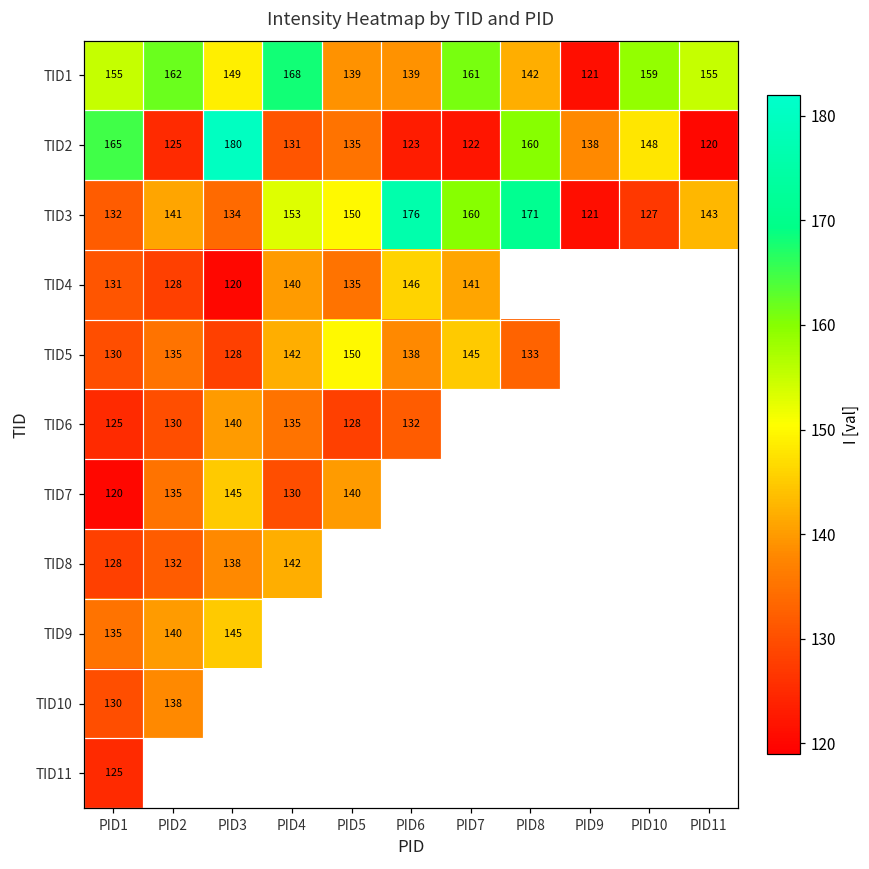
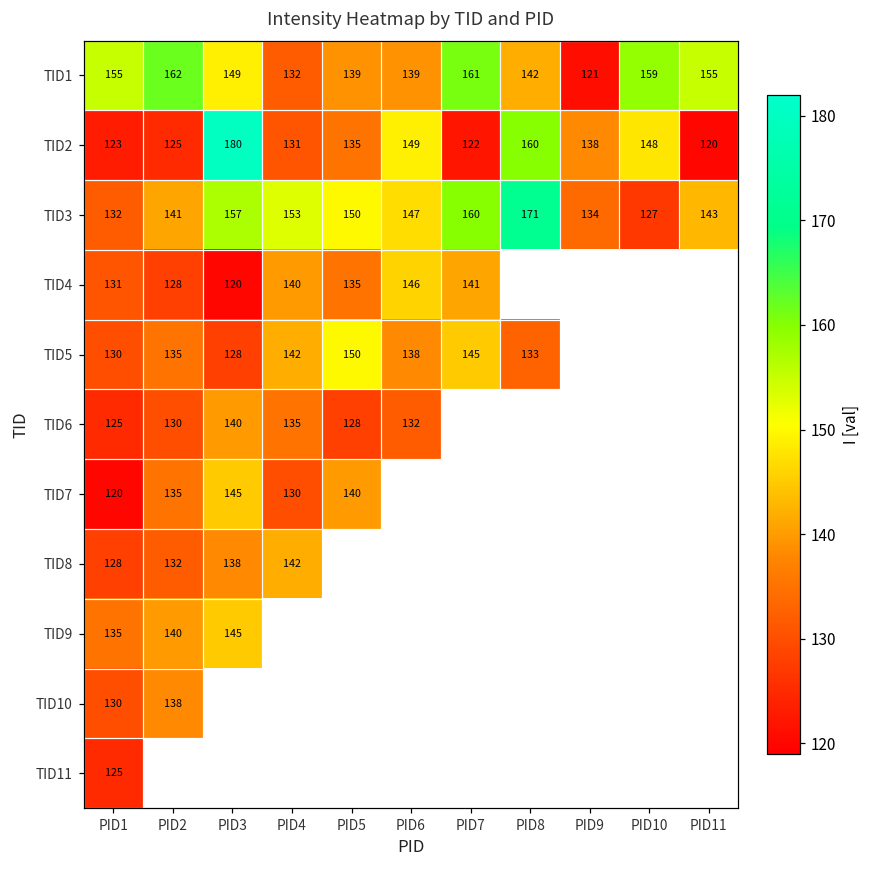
TID1, PID4: 168 -> 132
TID2, PID1: 165 -> 123
TID2, PID6: 123 -> 149
TID3, PID3: 134 -> 157
TID3, PID6: 176 -> 147
TID3, PID9: 121 -> 134
